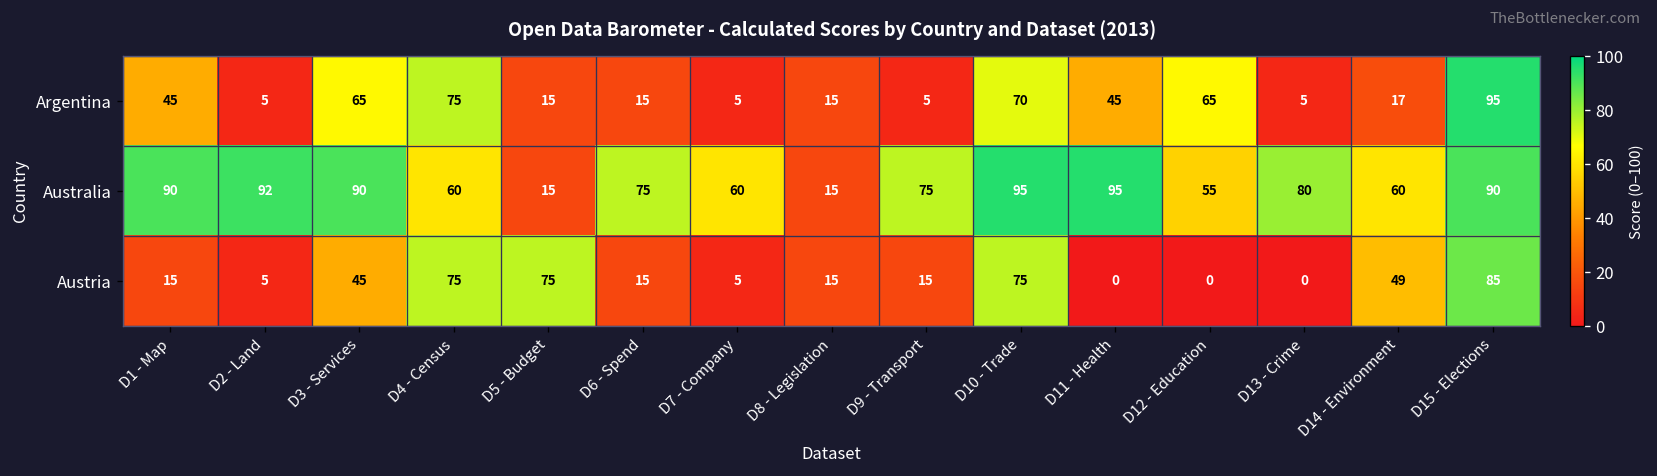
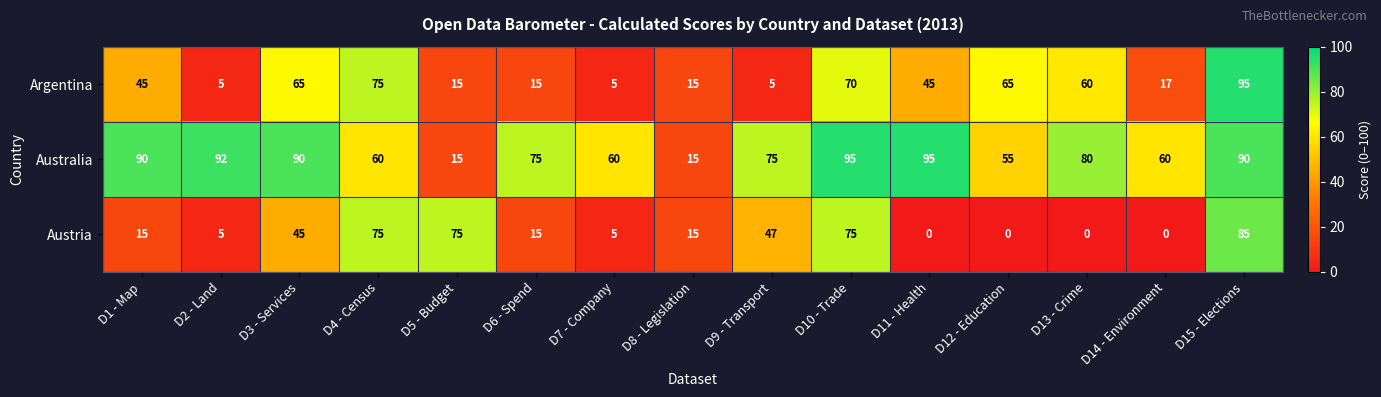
Argentina, D13 - Crime: 5 -> 60
Austria, D9 - Transport: 15 -> 47
Austria, D14 - Environment: 49 -> 0
